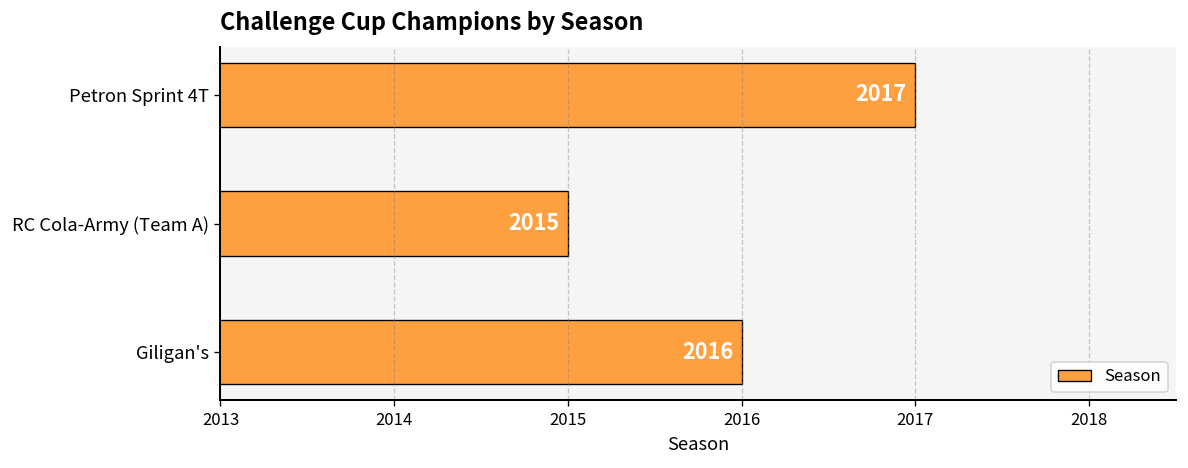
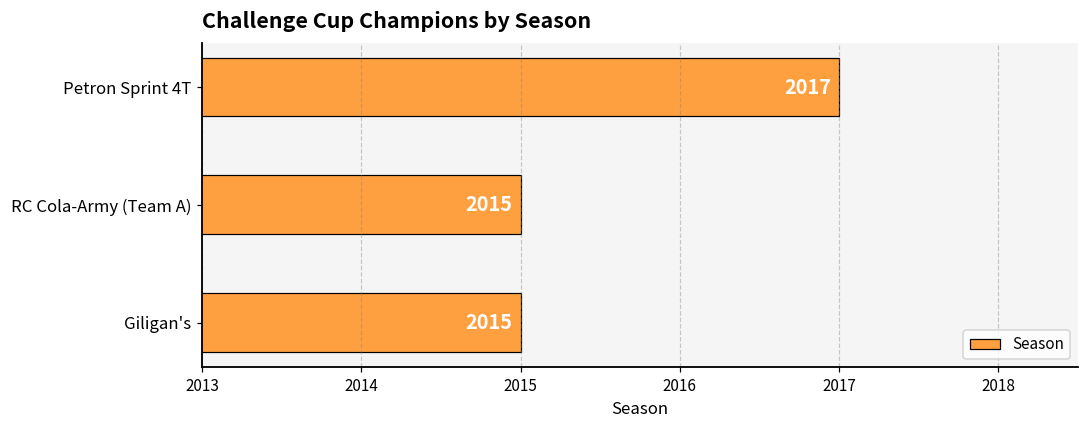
Giligan's: 2016 -> 2015
